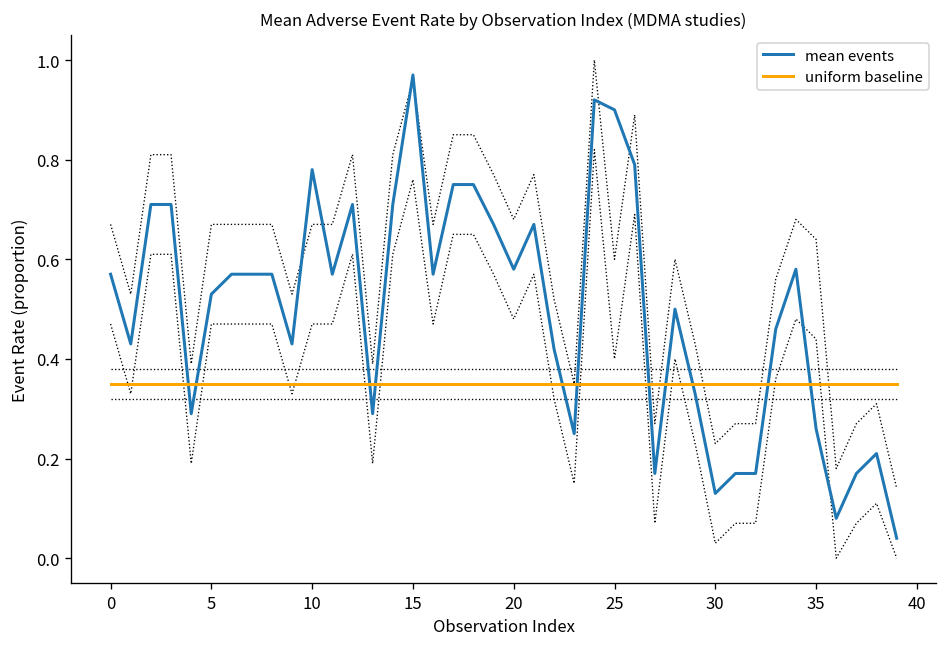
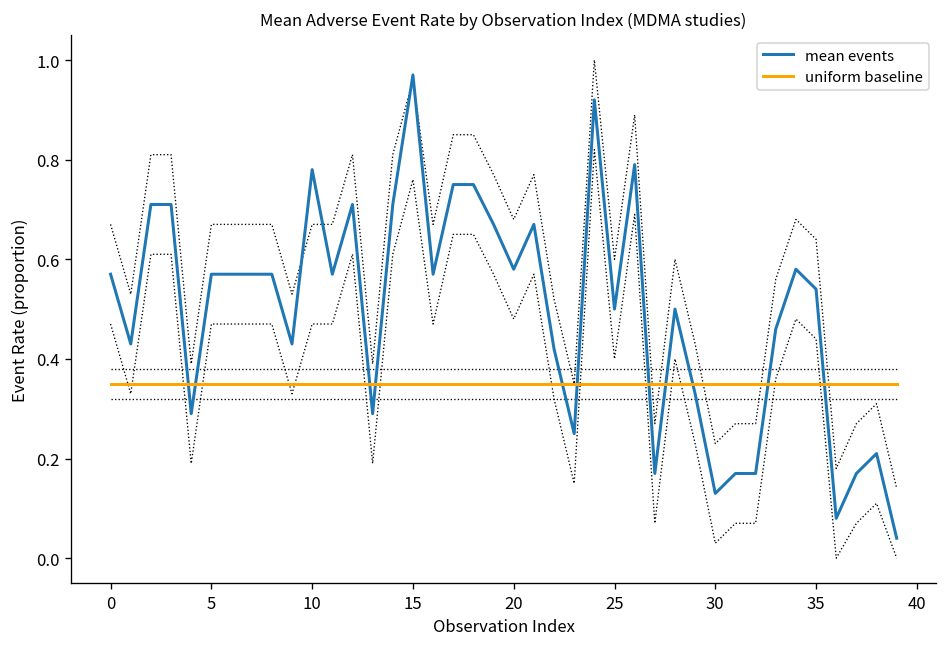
mean events, 5: 0.53 -> 0.57
mean events, 25: 0.9 -> 0.5
mean events, 35: 0.26 -> 0.54
